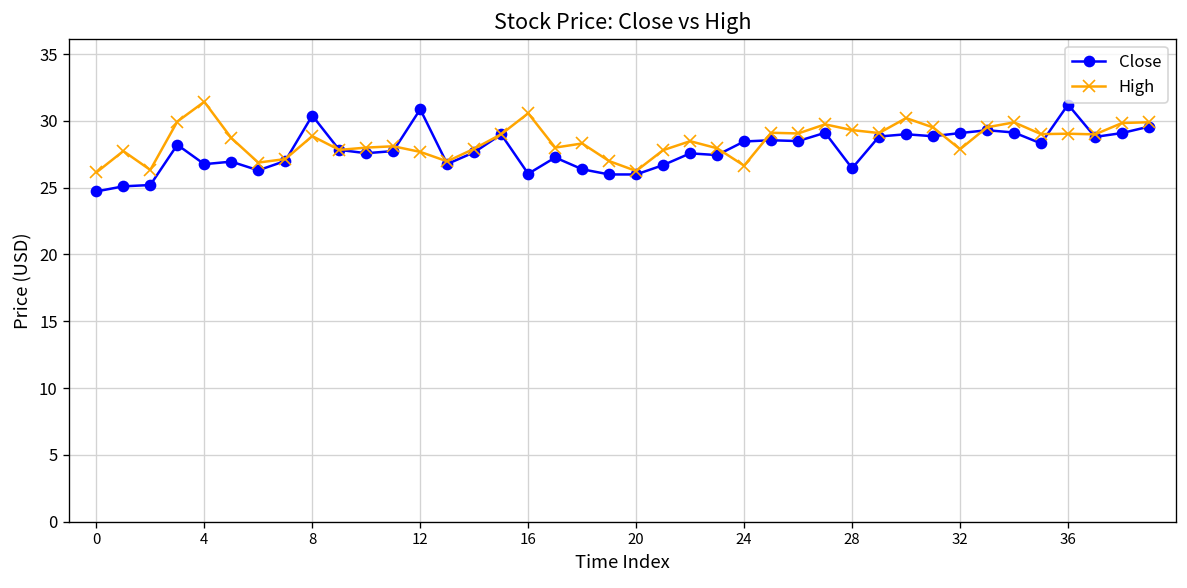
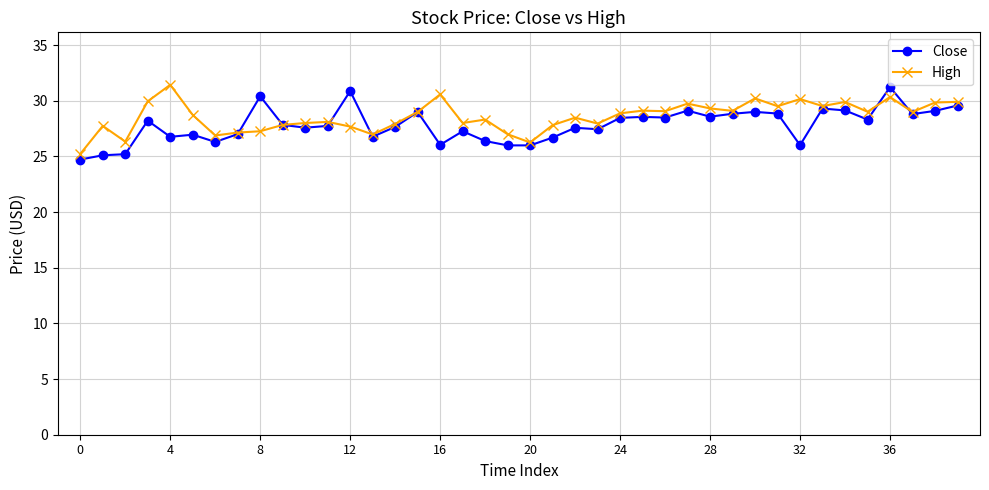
High, 0: 26.1 -> 25.2
High, 8: 28.9 -> 27.3
High, 24: 26.7 -> 28.9
Close, 28: 26.5 -> 28.6
Close, 32: 29.1 -> 26.0
High, 32: 27.9 -> 30.2
High, 36: 29.0 -> 30.3
